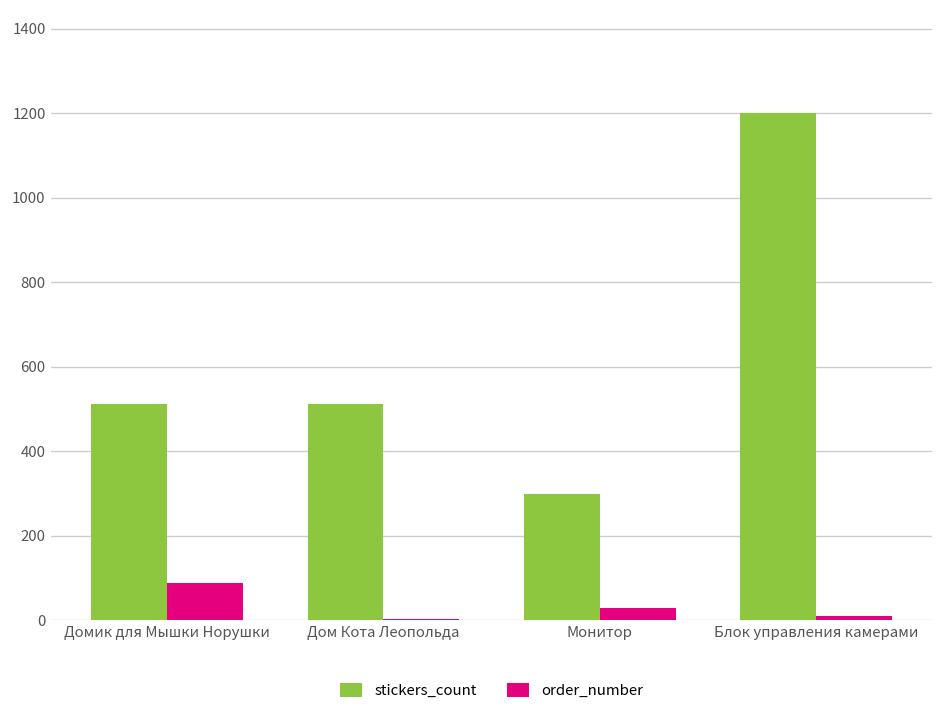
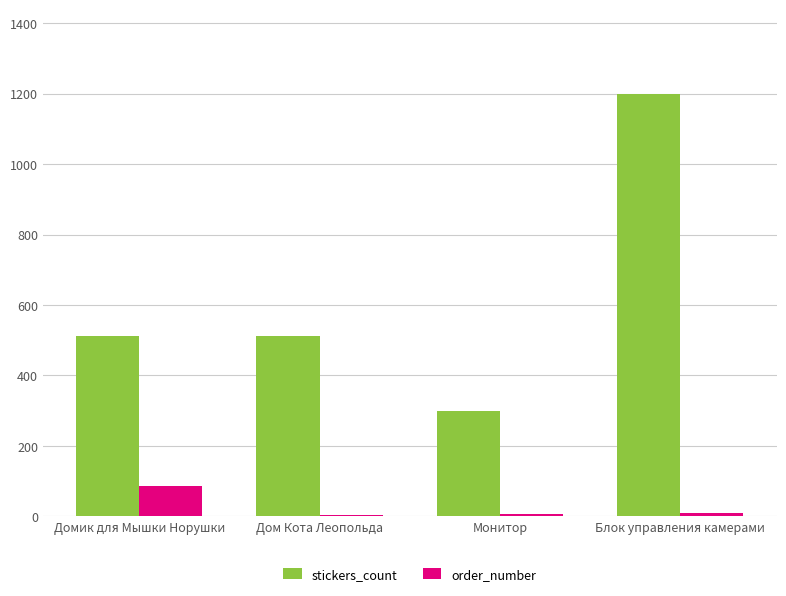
order_number, Монитор: 30 -> 10
